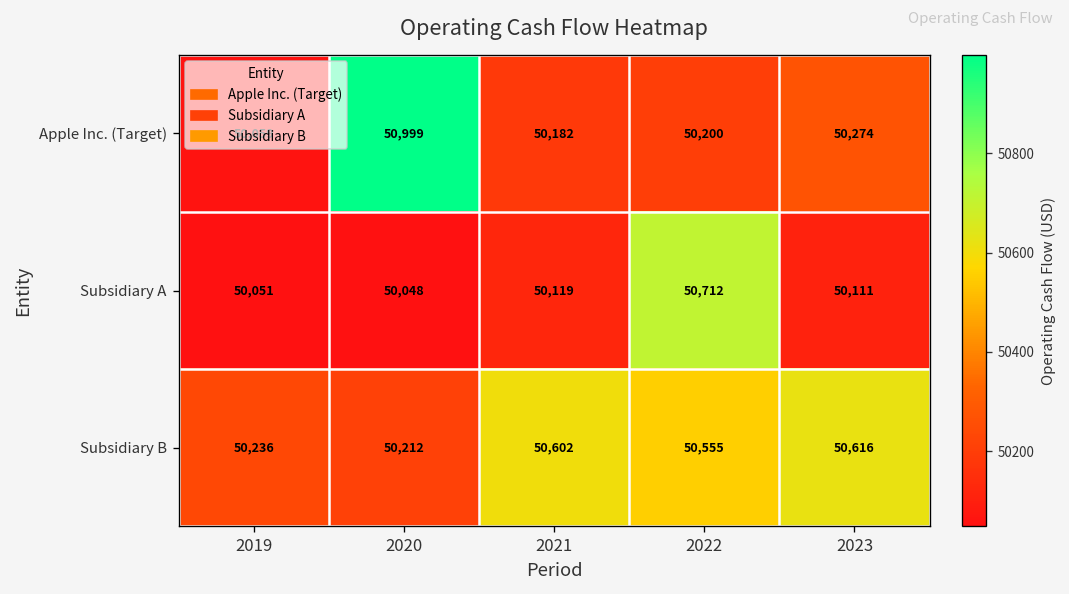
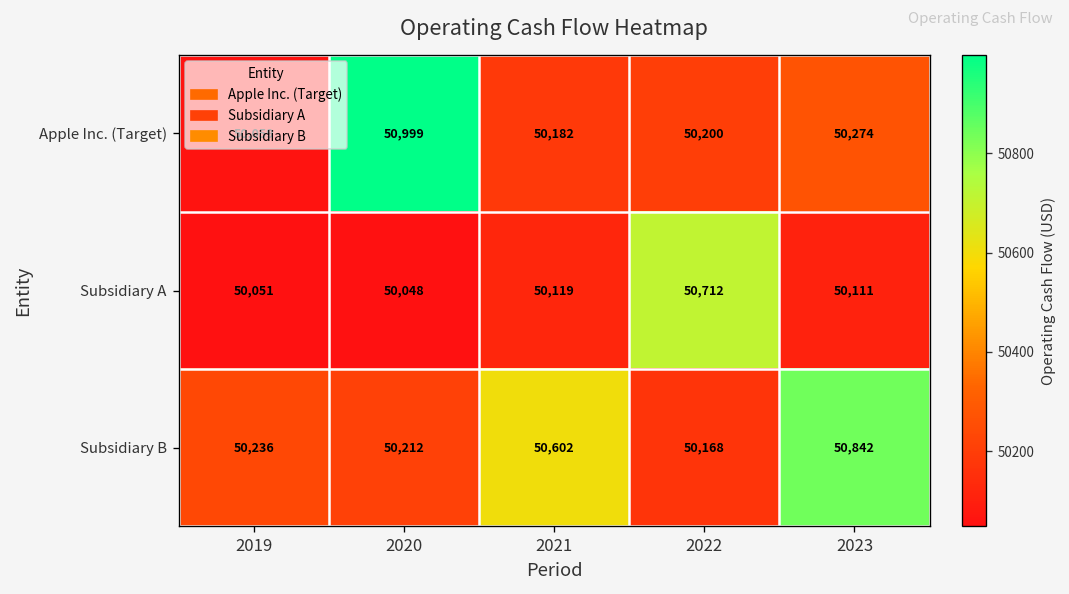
Subsidiary B, 2022: 50,555 -> 50,168
Subsidiary B, 2023: 50,616 -> 50,842
